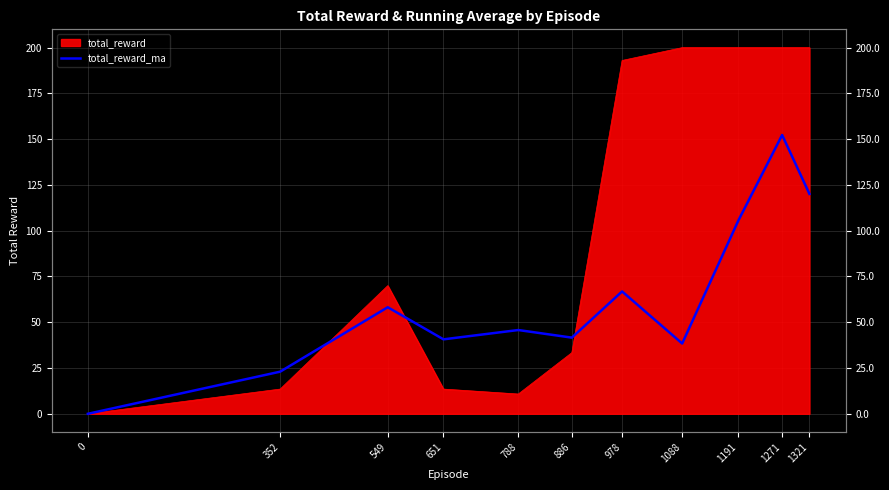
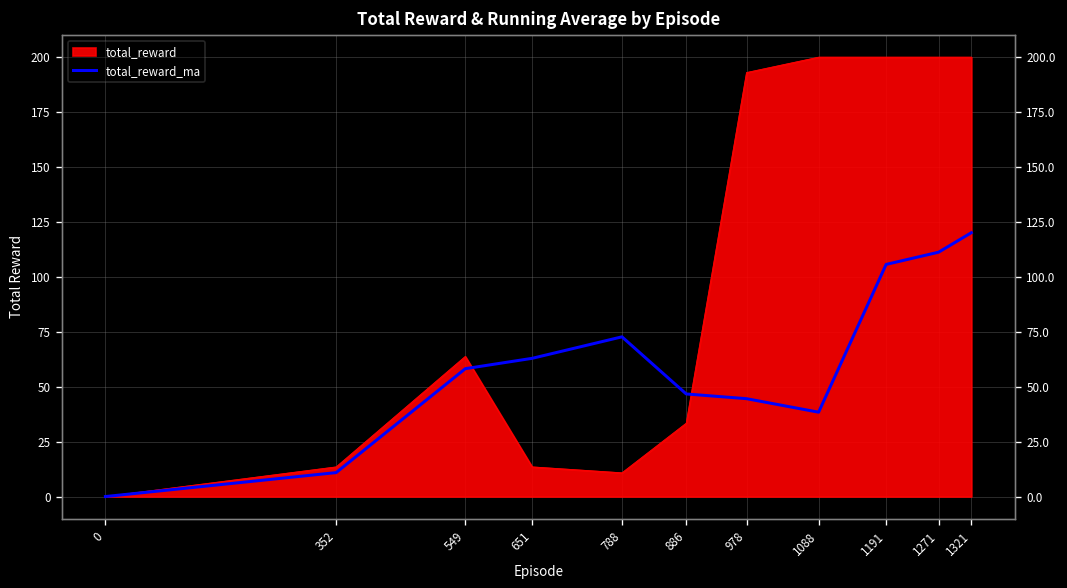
total_reward_ma, 352: 23 -> 11
total_reward, 549: 70 -> 64
total_reward_ma, 651: 41 -> 63
total_reward_ma, 788: 46 -> 73
total_reward_ma, 886: 42 -> 47
total_reward_ma, 978: 67 -> 45
total_reward_ma, 1271: 152 -> 111
